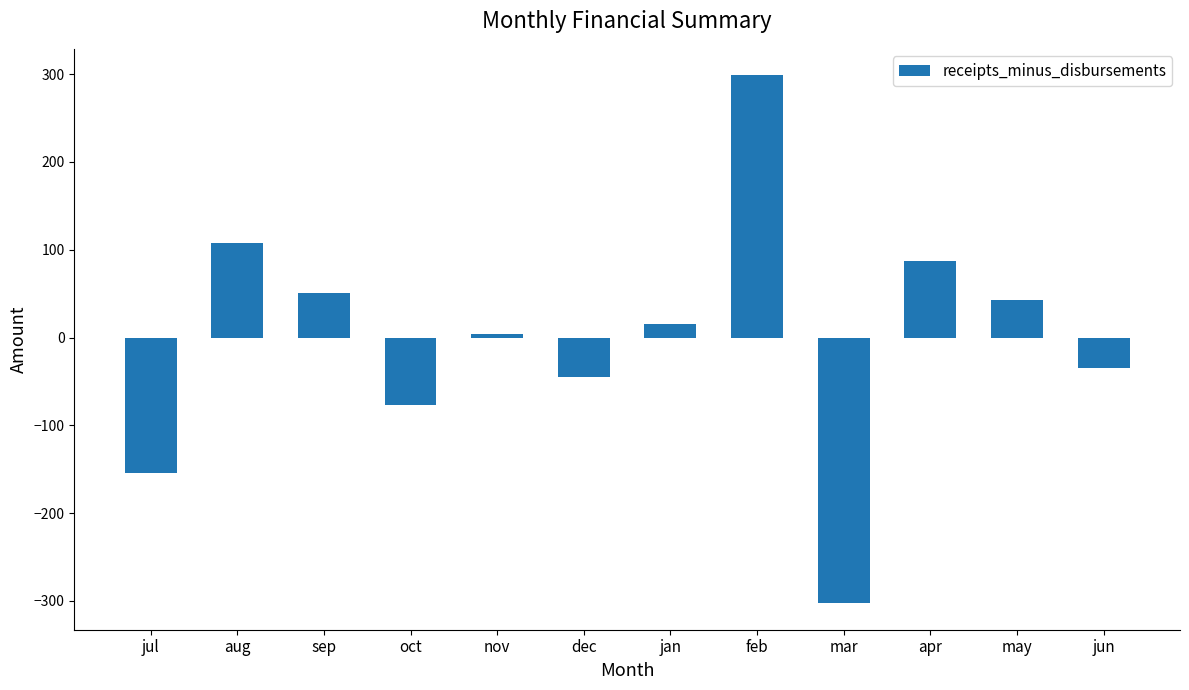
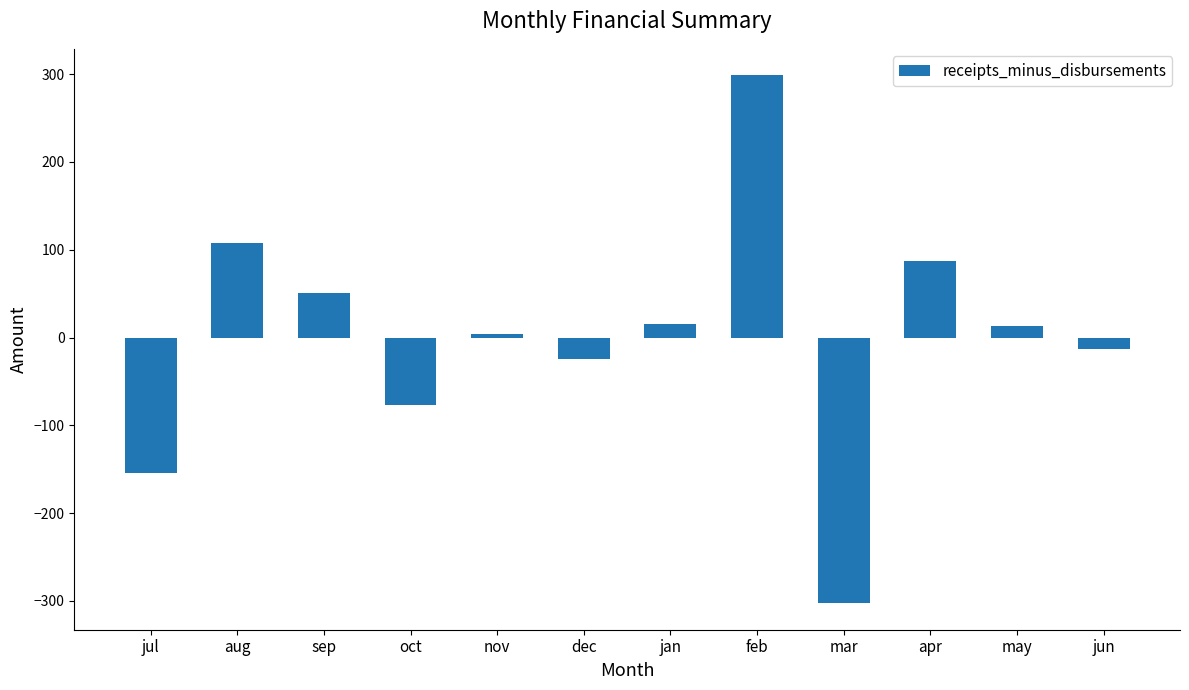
dec: -40 -> -20
may: 40 -> 10
jun: -40 -> -10
